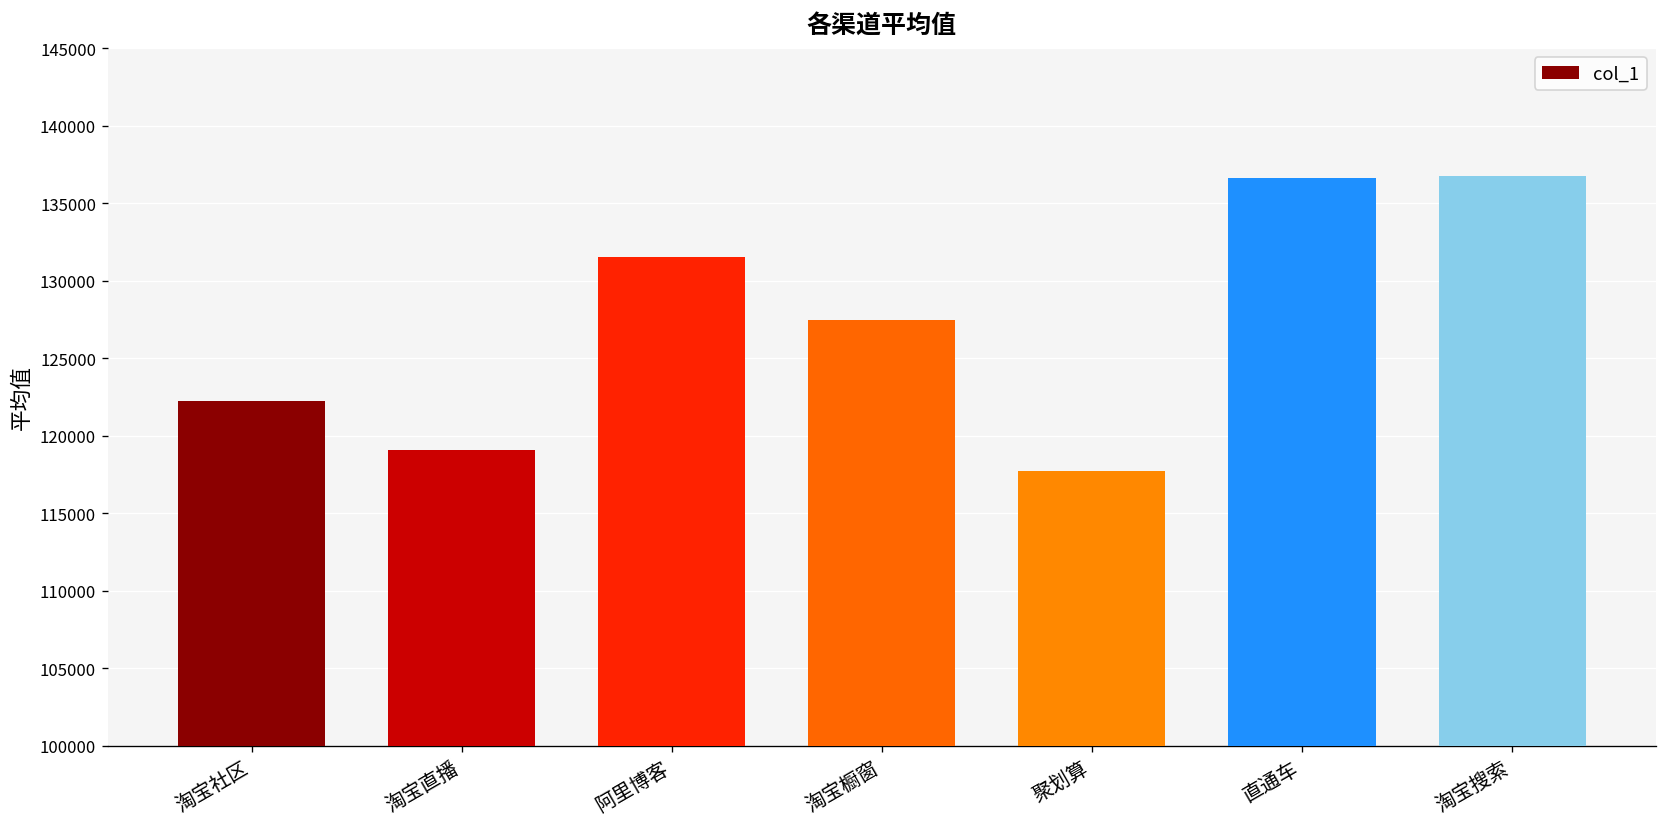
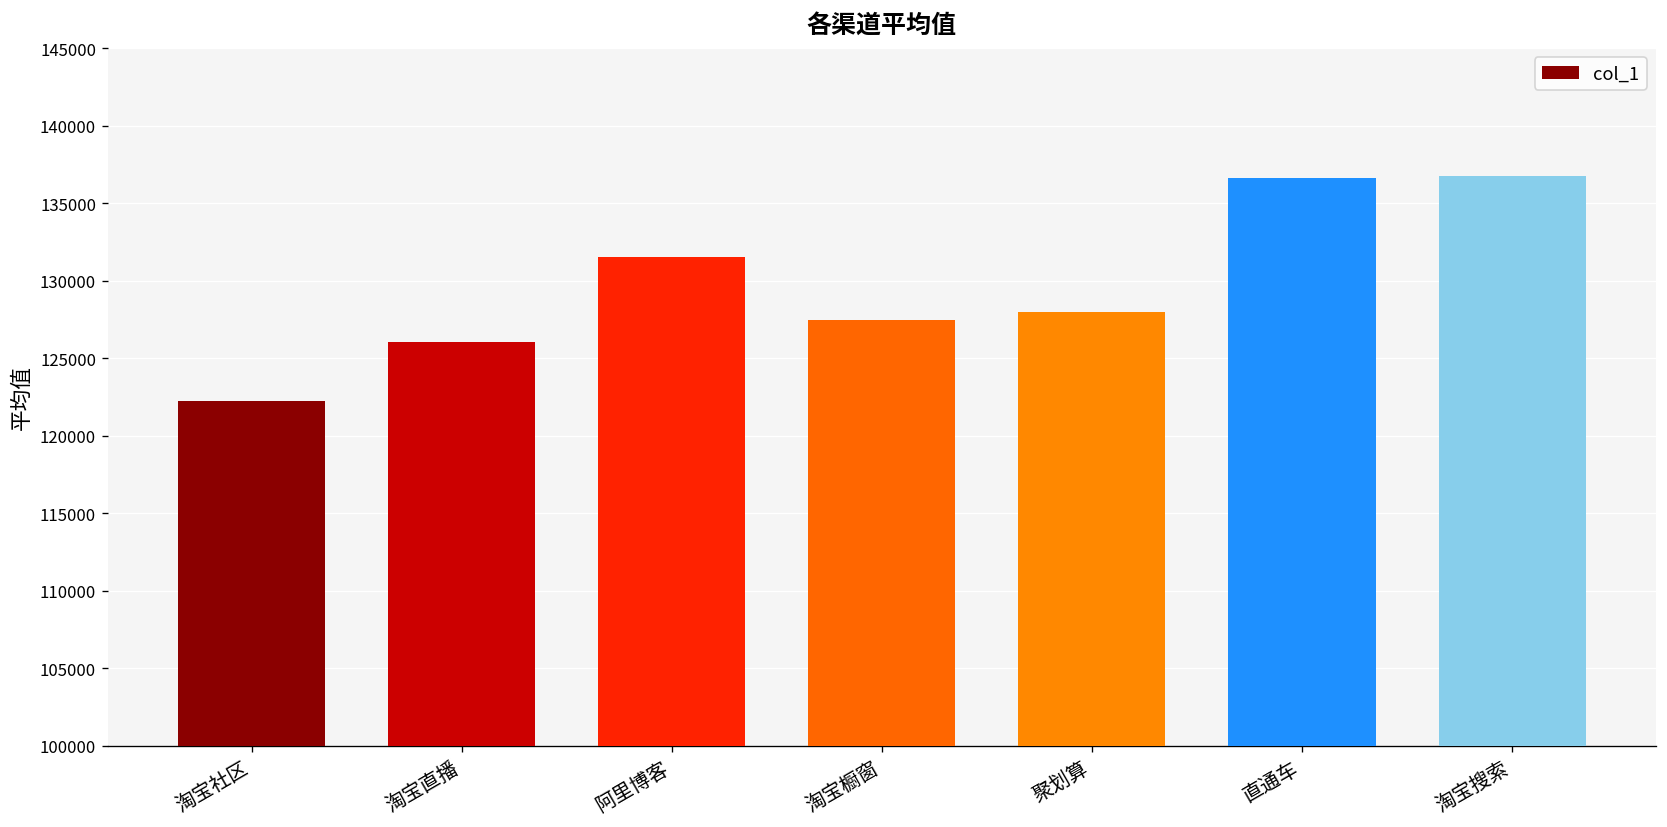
淘宝直播: 119000 -> 126100
聚划算: 117700 -> 128000
